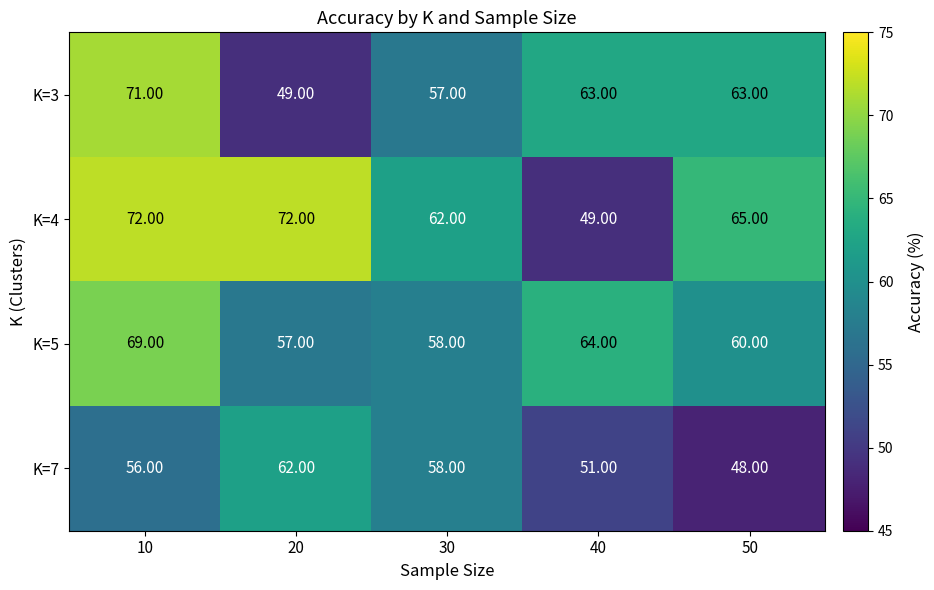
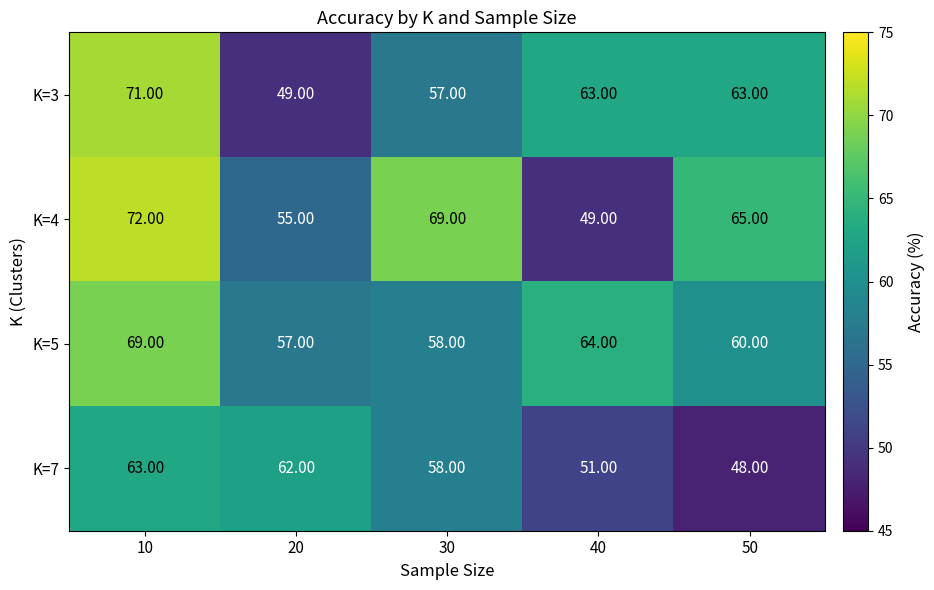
K=4, 20: 72.00 -> 55.00
K=4, 30: 62.00 -> 69.00
K=7, 10: 56.00 -> 63.00
